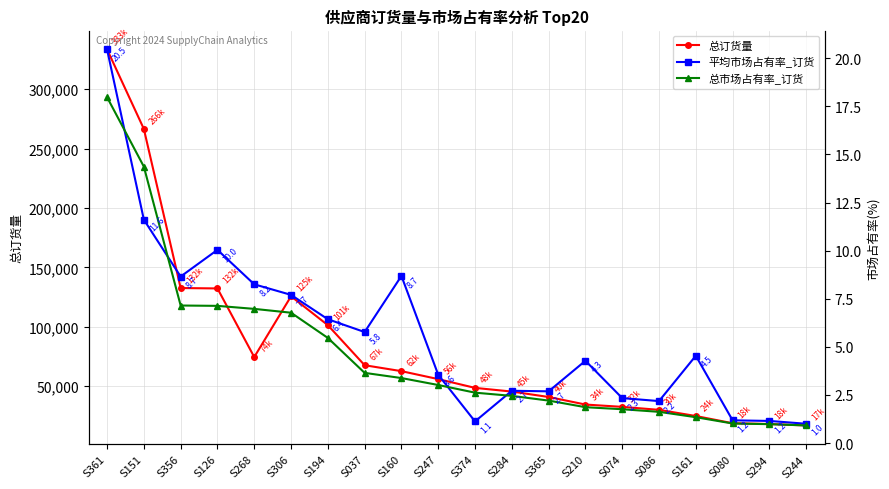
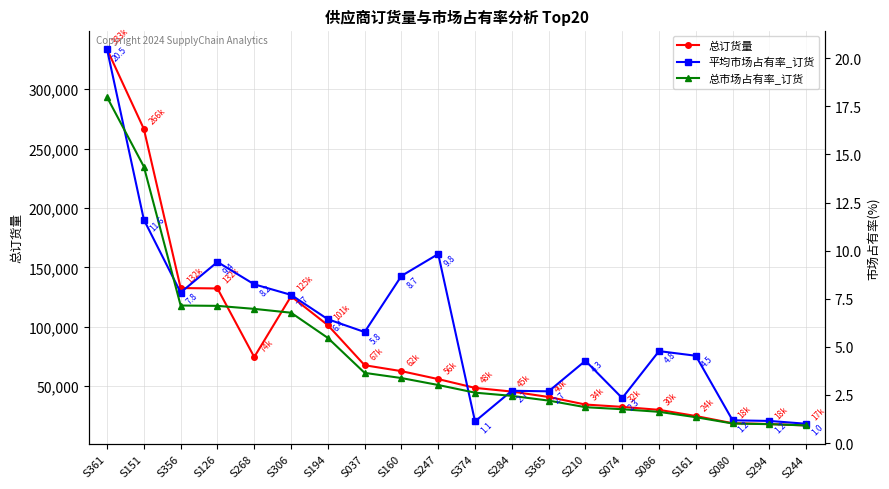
平均市场占有率_订货, S356: 8.7 -> 7.8
平均市场占有率_订货, S126: 10.0 -> 9.4
平均市场占有率_订货, S247: 3.6 -> 9.8
平均市场占有率_订货, S086: 2.2 -> 4.8
